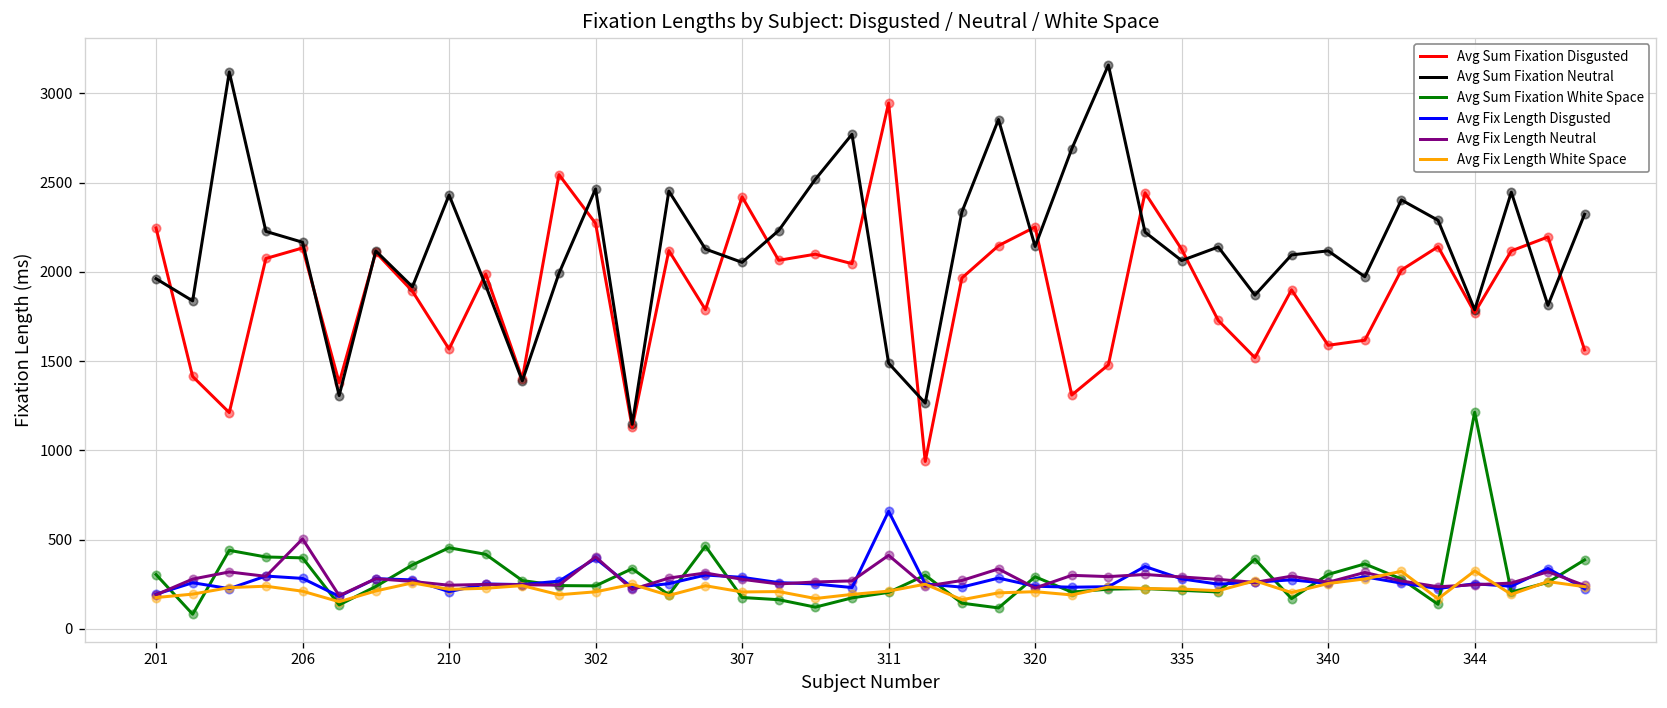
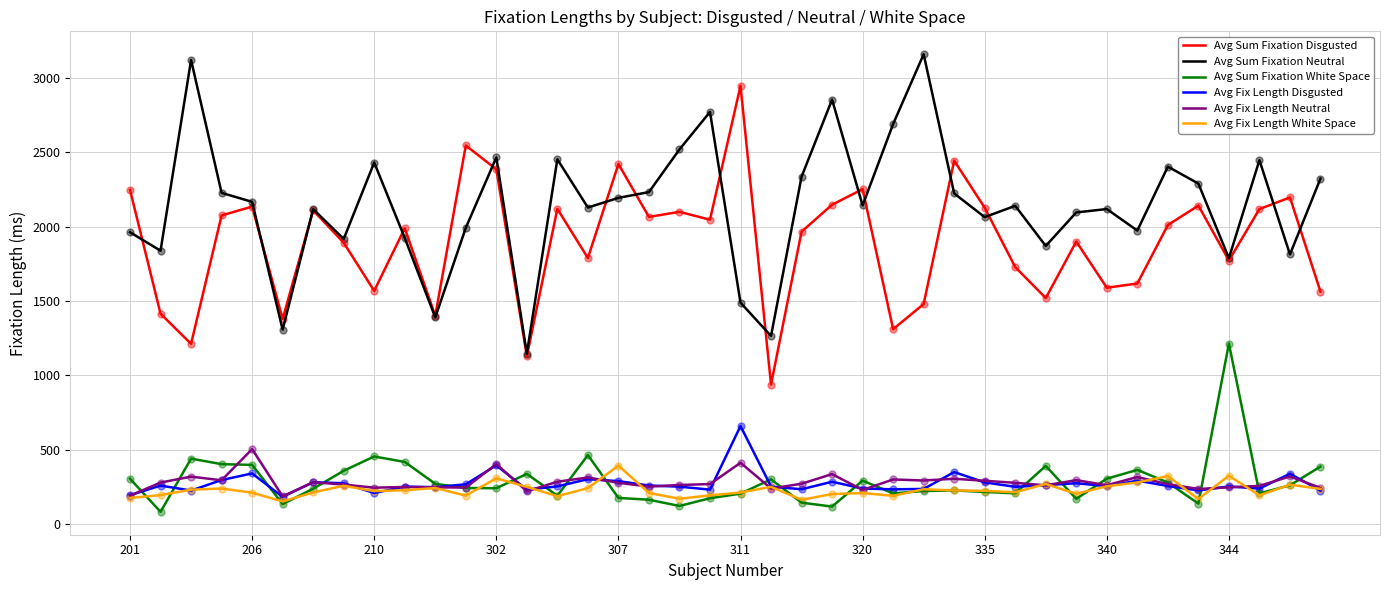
Avg Fix Length Disgusted, 206: 280 -> 340
Avg Sum Fixation Disgusted, 302: 2270 -> 2390
Avg Fix Length White Space, 302: 210 -> 310
Avg Sum Fixation Neutral, 307: 2050 -> 2190
Avg Fix Length White Space, 307: 210 -> 390
